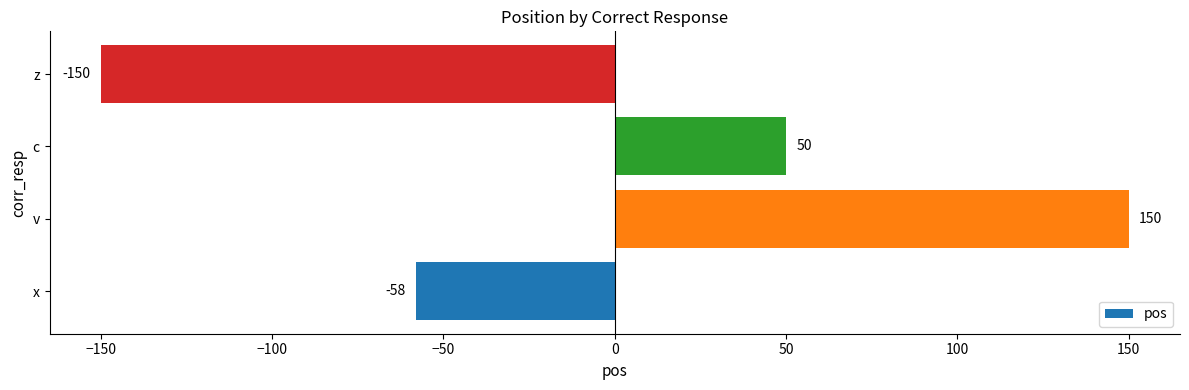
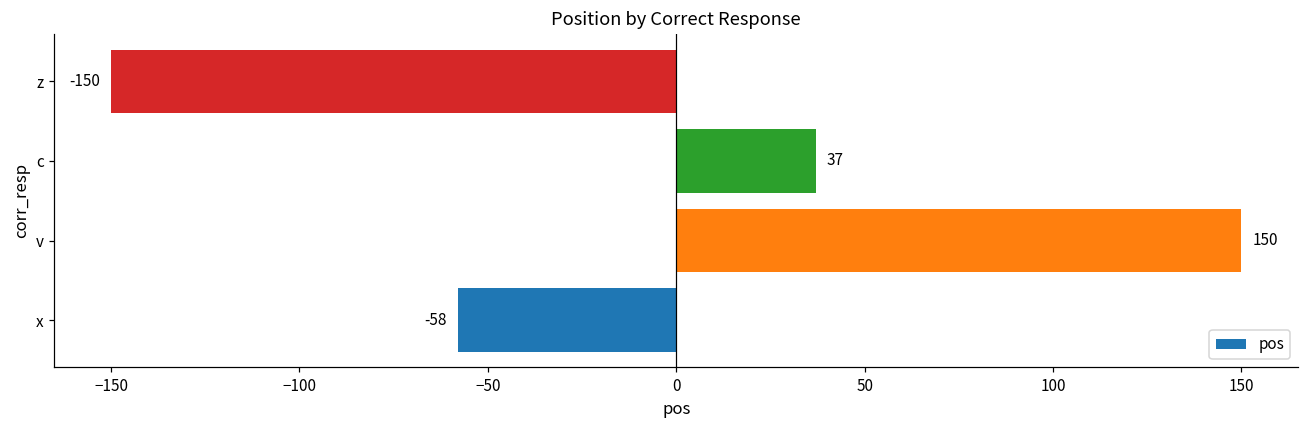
c: 50 -> 37
